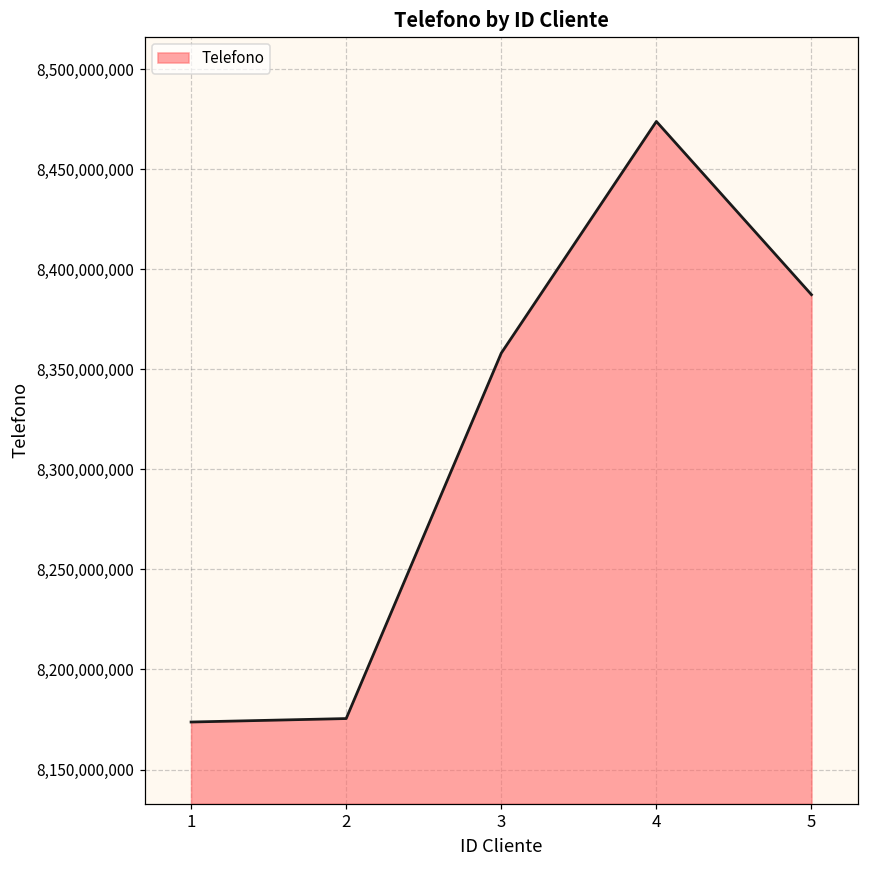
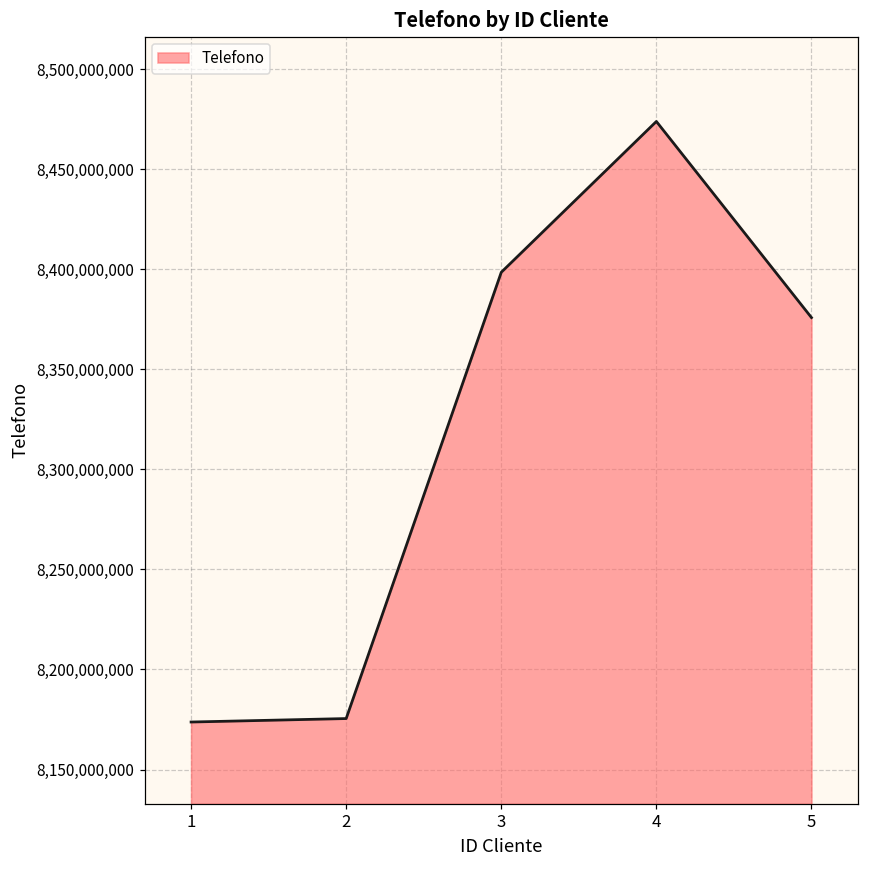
3: 8,358,000,000 -> 8,398,000,000
5: 8,387,000,000 -> 8,376,000,000
